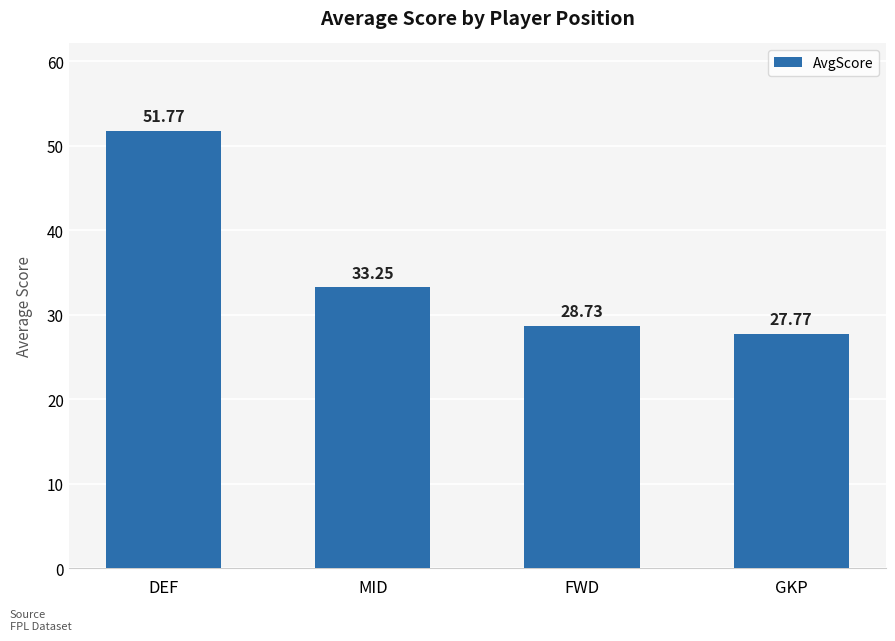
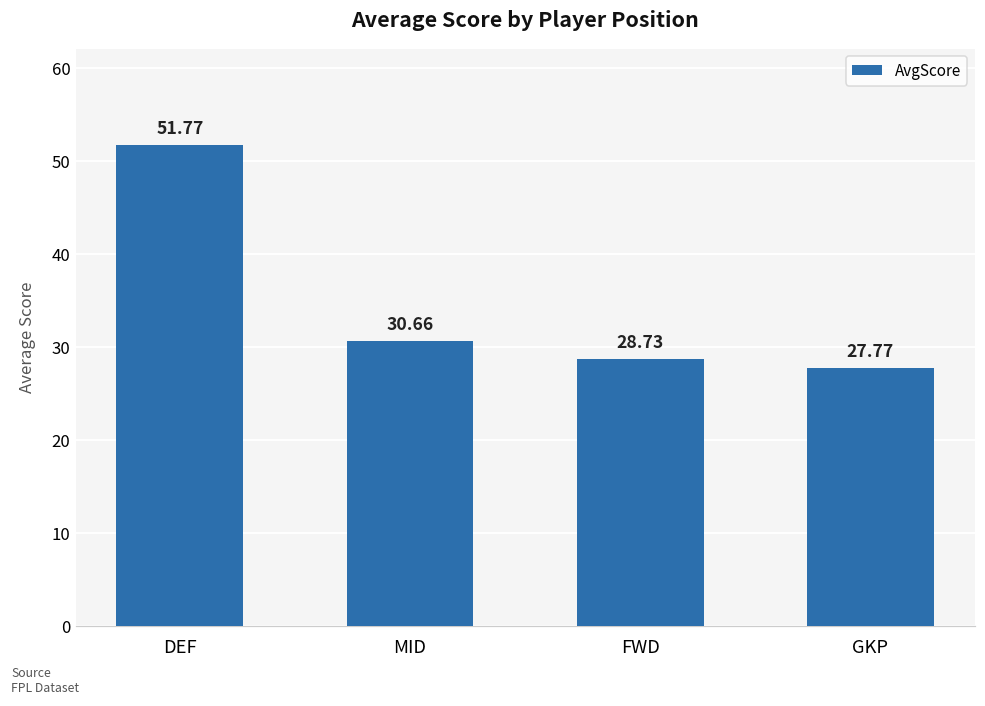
MID: 33.25 -> 30.66
